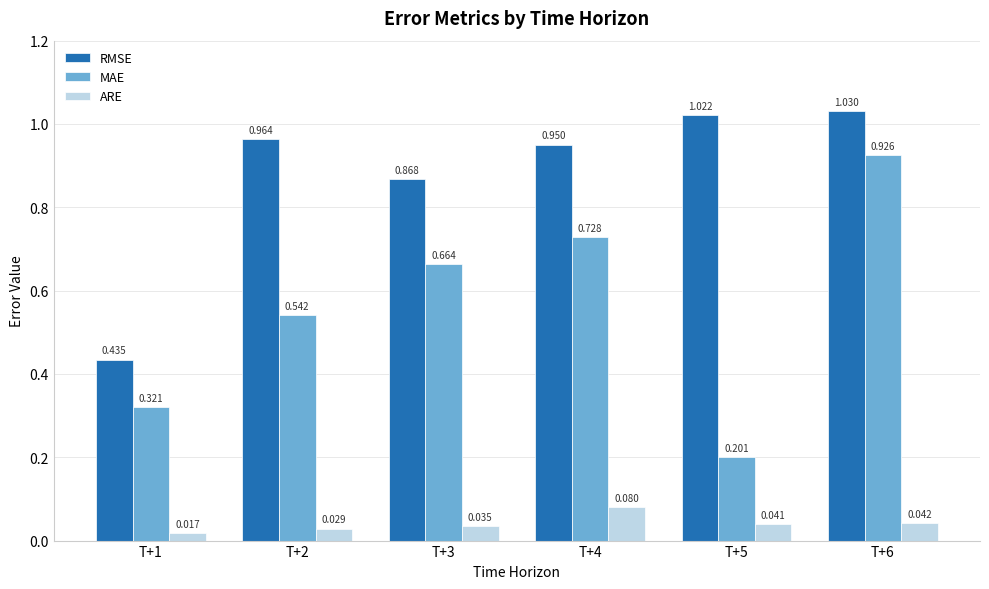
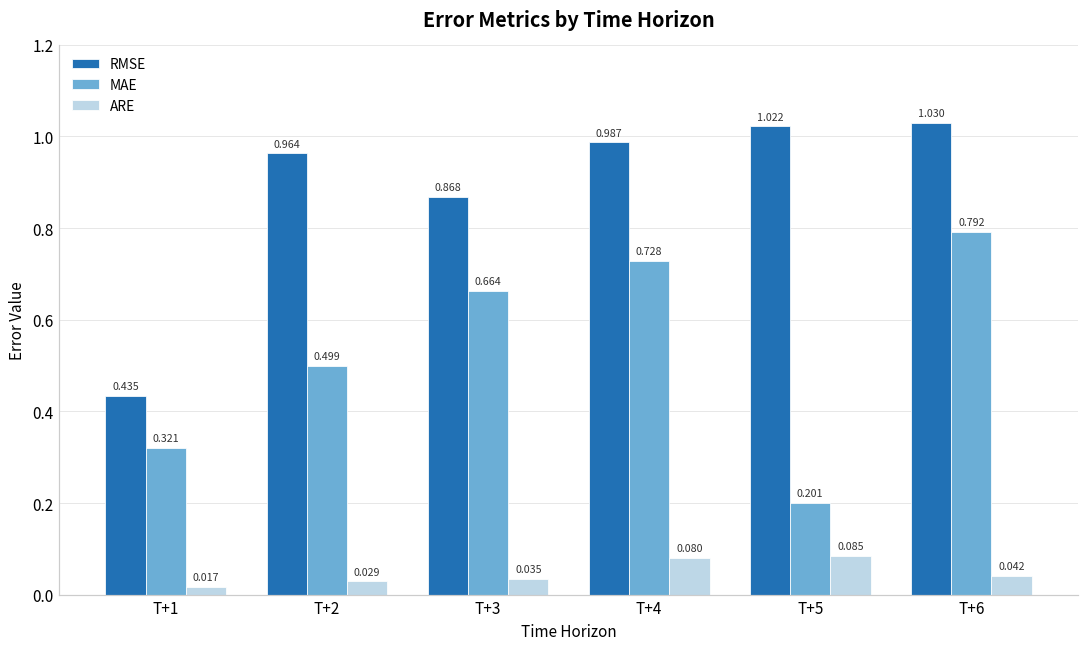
MAE, T+2: 0.542 -> 0.499
RMSE, T+4: 0.950 -> 0.987
ARE, T+5: 0.041 -> 0.085
MAE, T+6: 0.926 -> 0.792
